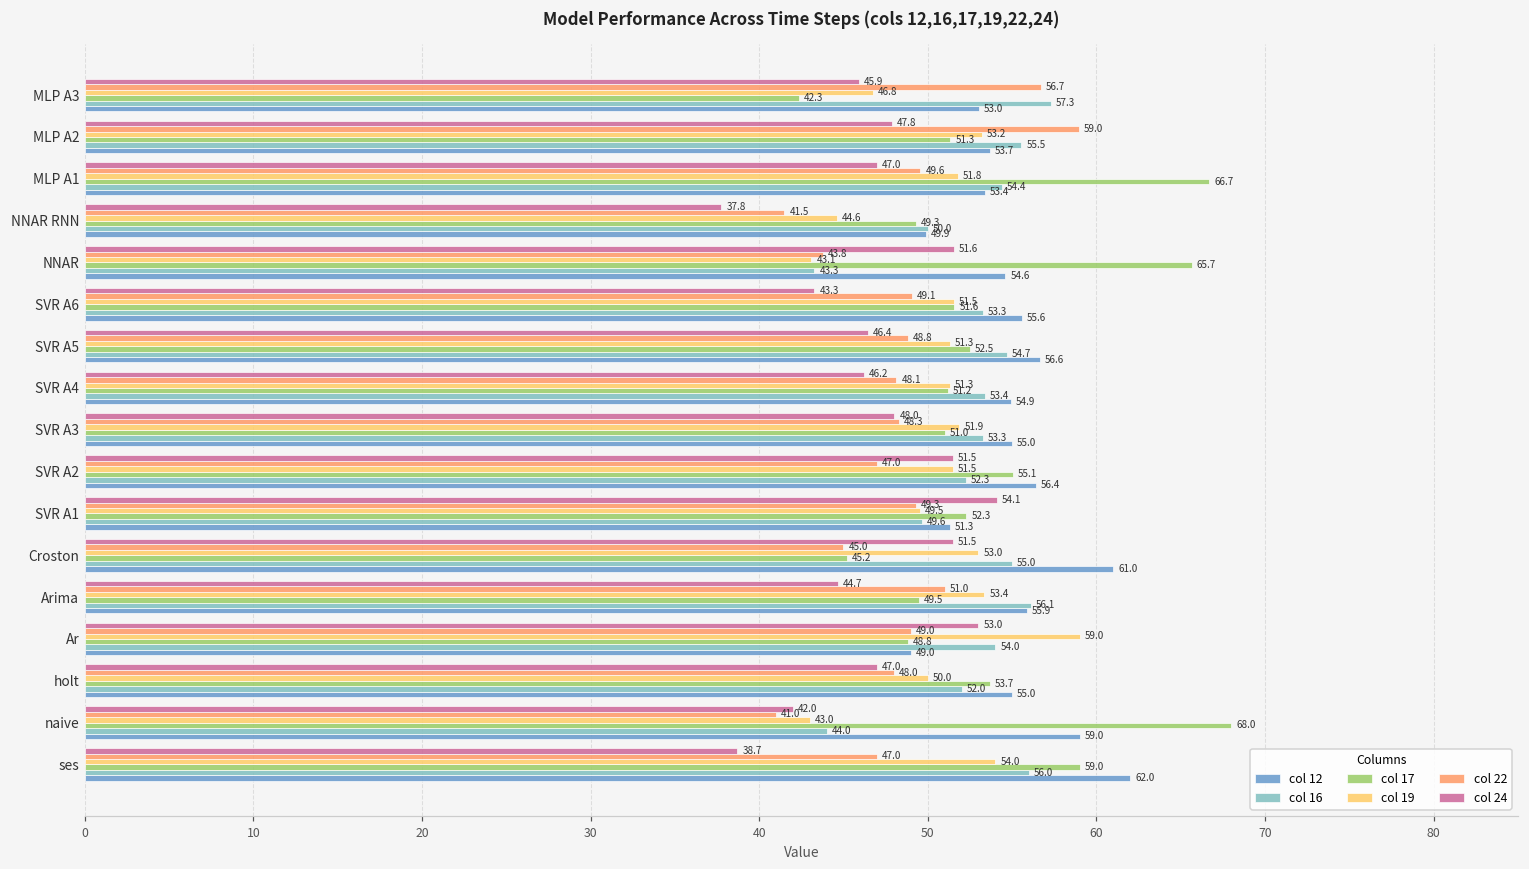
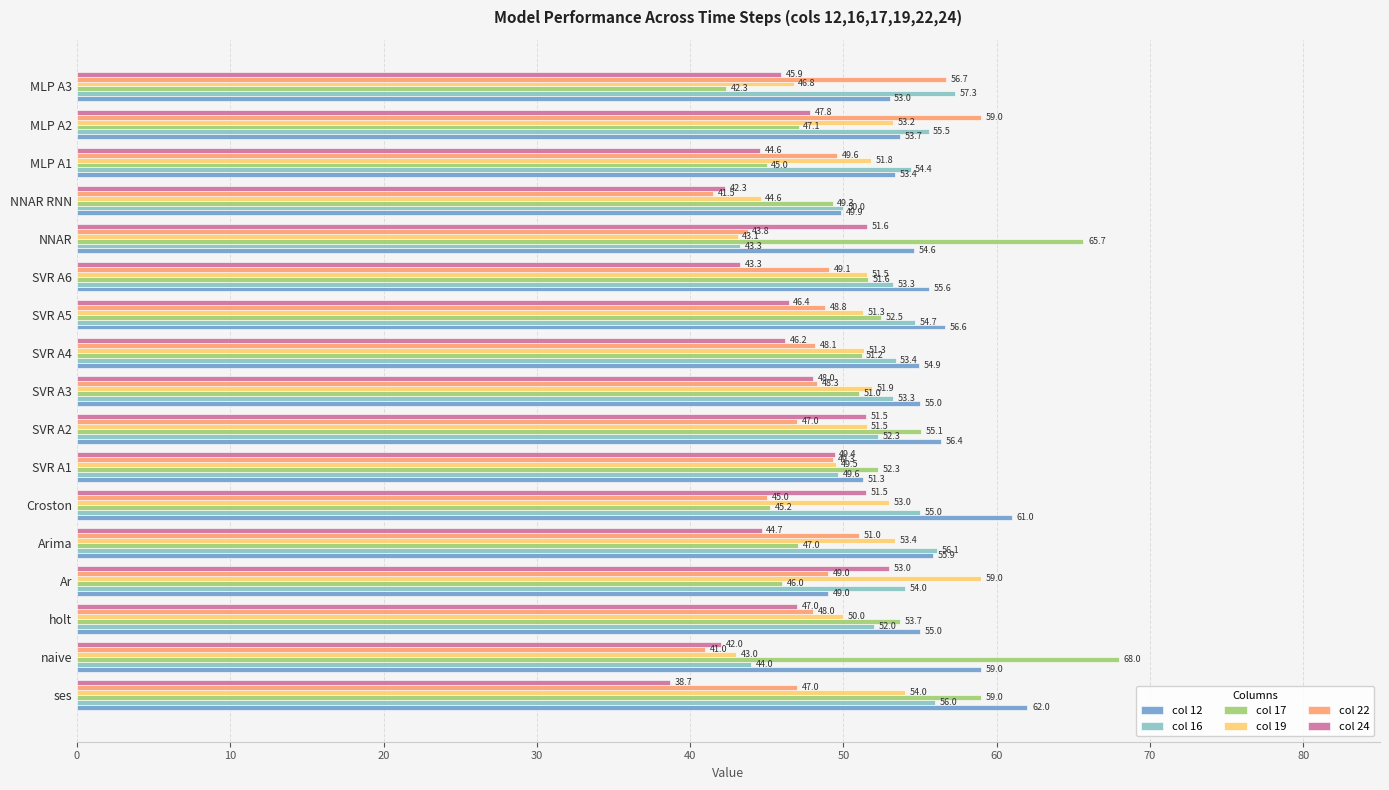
col 17, MLP A2: 51.3 -> 47.1
col 24, MLP A1: 47.0 -> 44.6
col 17, MLP A1: 66.7 -> 45.0
col 24, NNAR RNN: 37.8 -> 42.3
col 24, SVR A1: 54.1 -> 49.4
col 17, Arima: 49.5 -> 47.0
col 17, Ar: 48.8 -> 46.0
